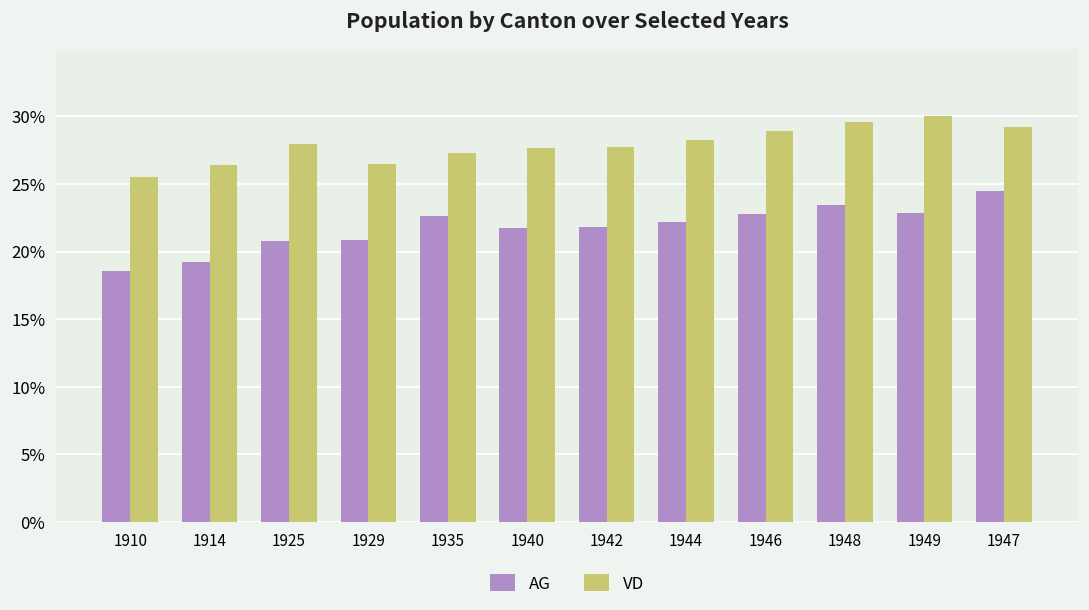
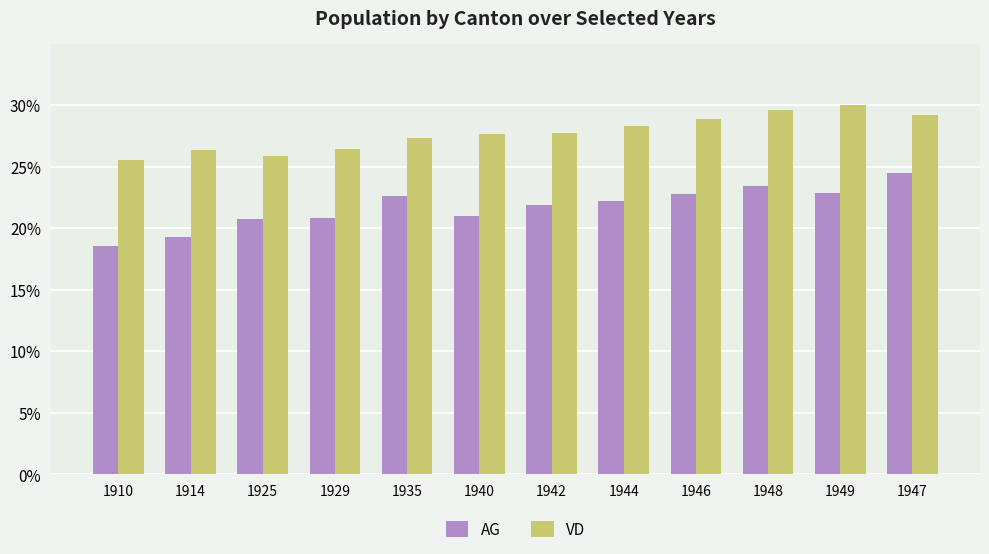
VD, 1925: 27.9% -> 25.9%
AG, 1940: 21.8% -> 21.0%
